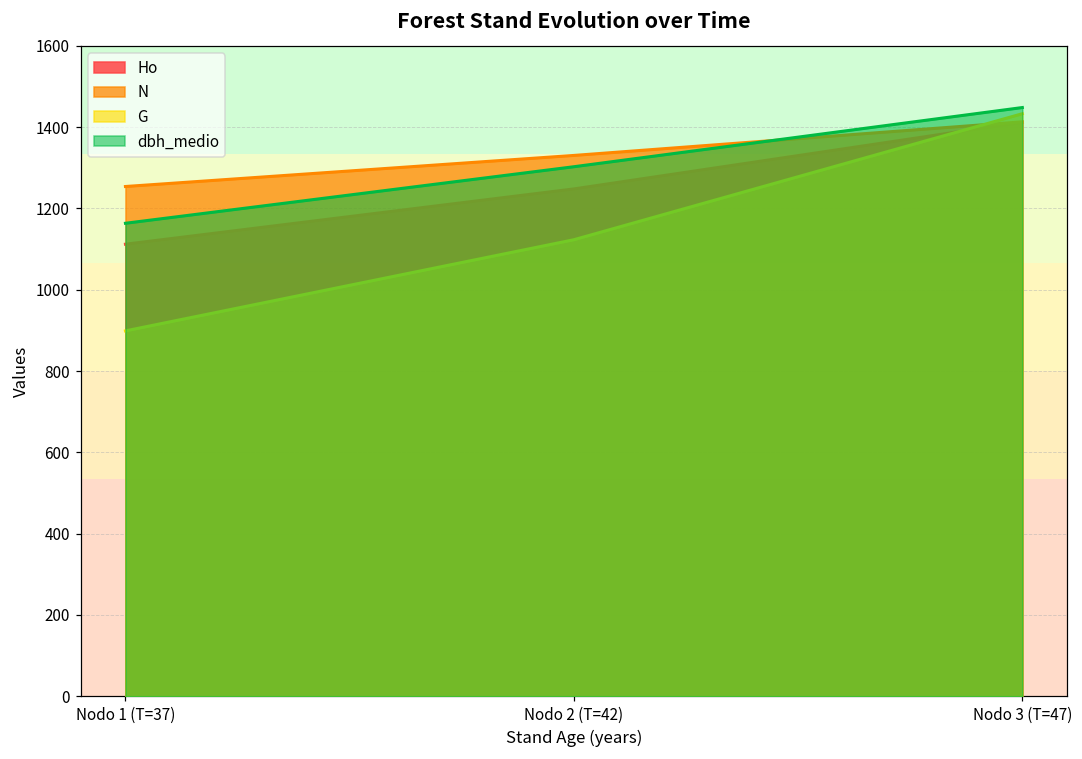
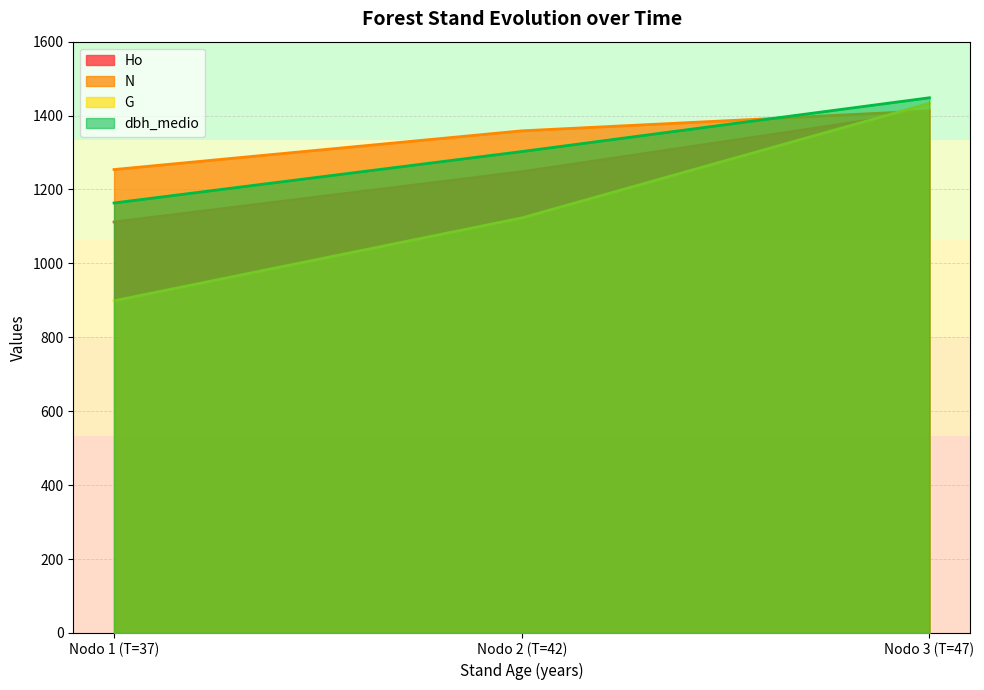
N, Nodo 2 (T=42): 1330 -> 1360
